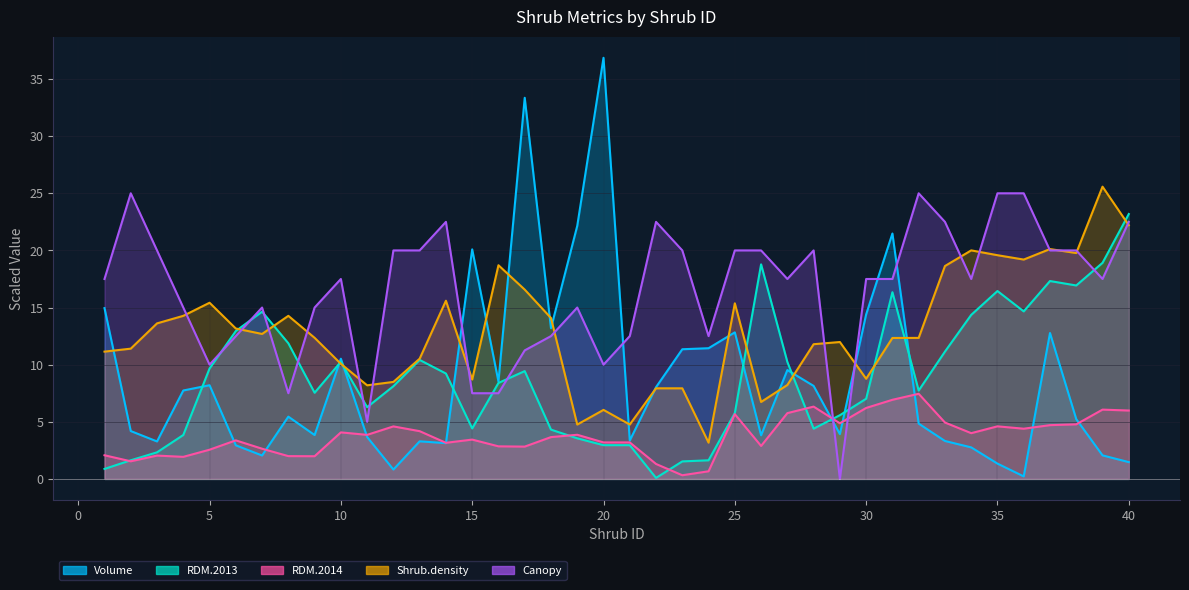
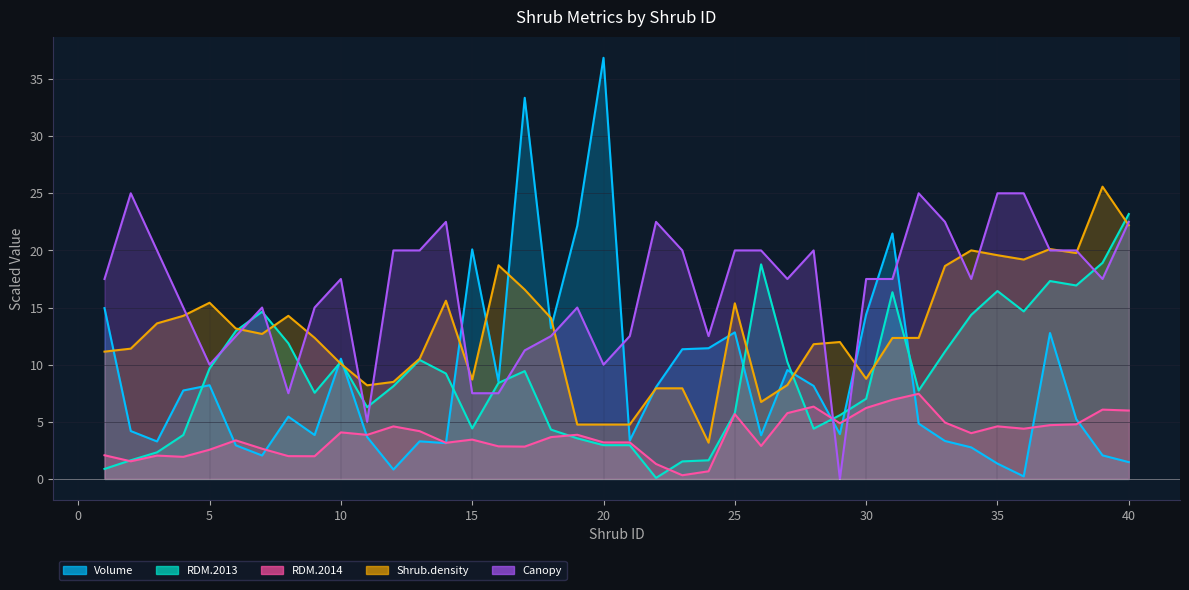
Shrub.density, 20: 6.0 -> 4.8
